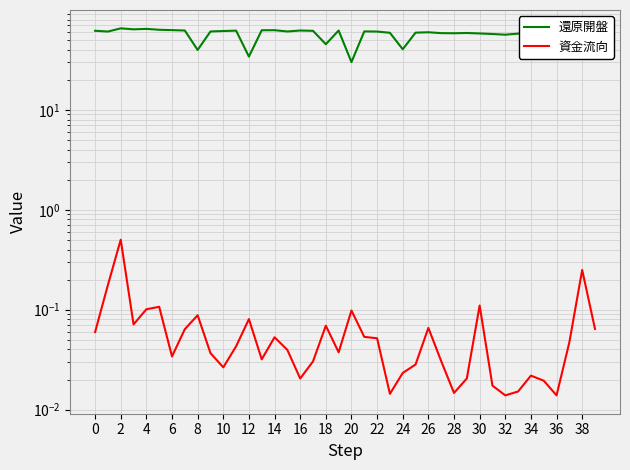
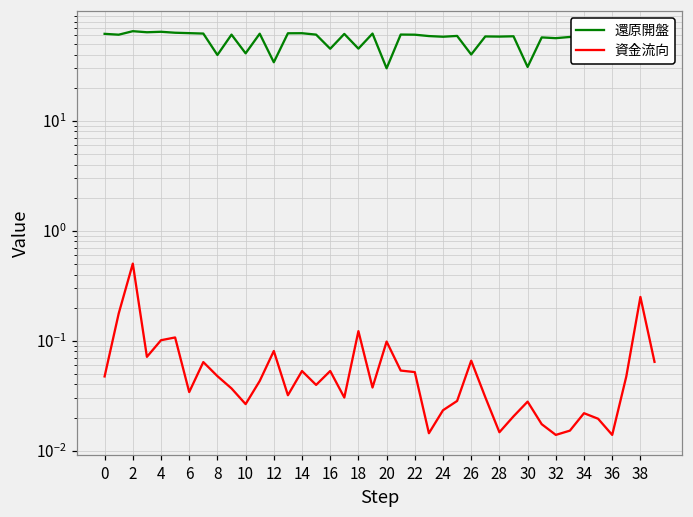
資金流向, 0: 0.06 -> 0.05
資金流向, 8: 0.09 -> 0.05
還原開盤, 10: 60 -> 41
還原開盤, 16: 60 -> 50
資金流向, 16: 0.021 -> 0.05
資金流向, 18: 0.07 -> 0.12
還原開盤, 24: 40 -> 60
還原開盤, 26: 60 -> 40
還原開盤, 30: 60 -> 31
資金流向, 30: 0.11 -> 0.028
